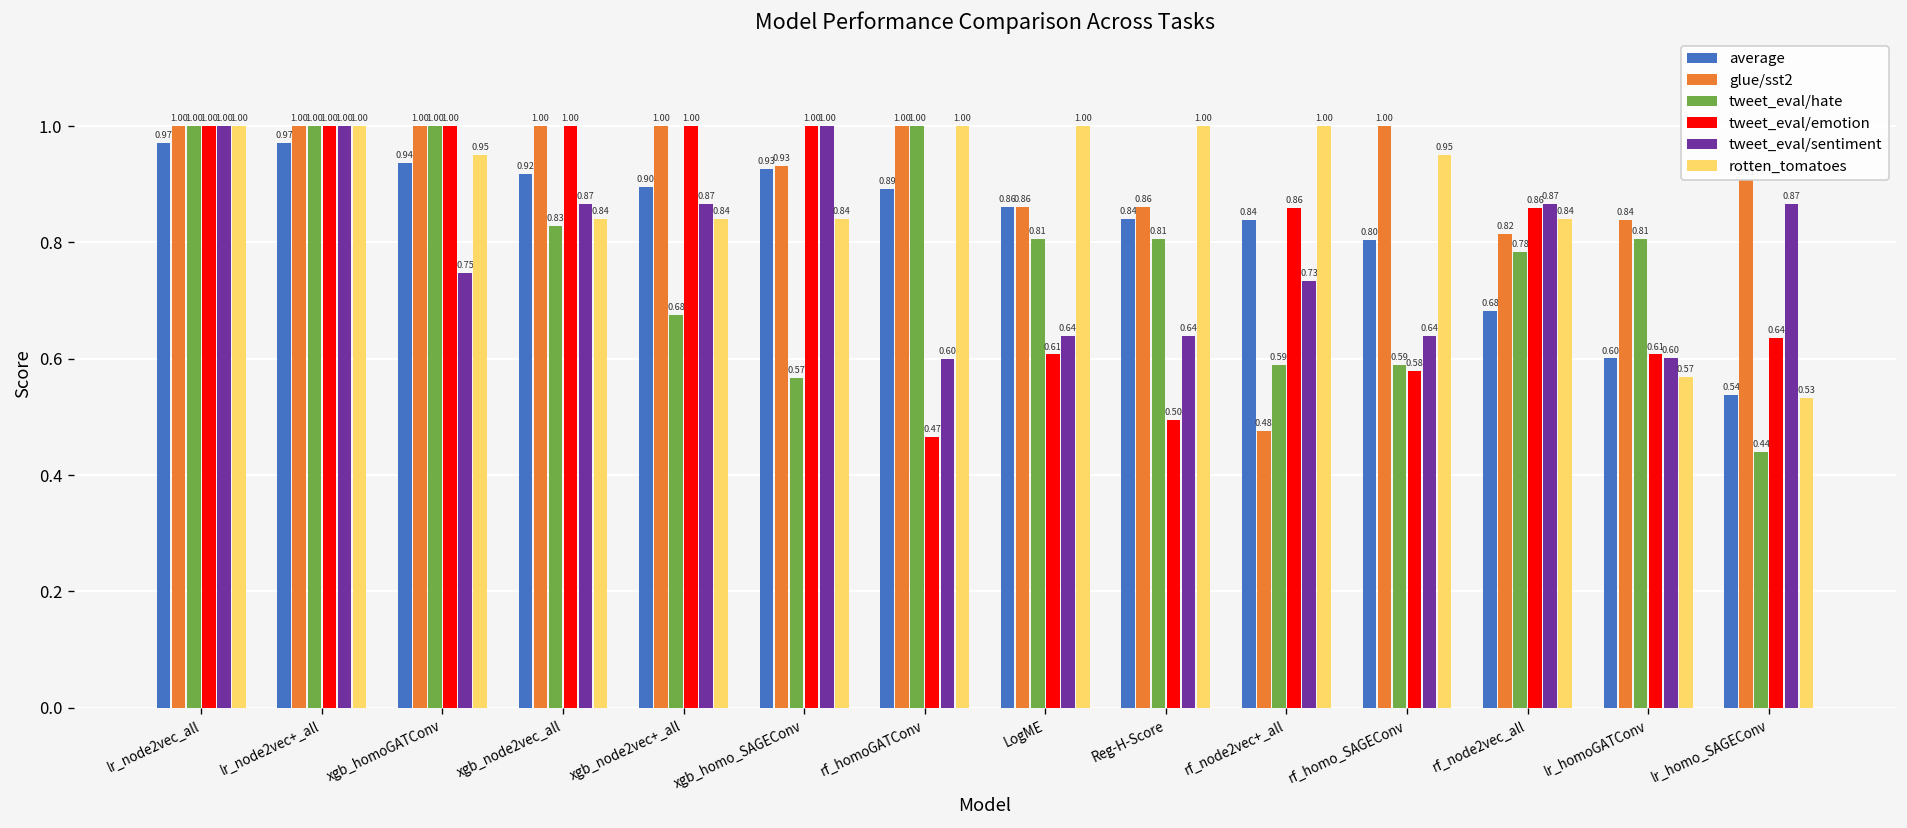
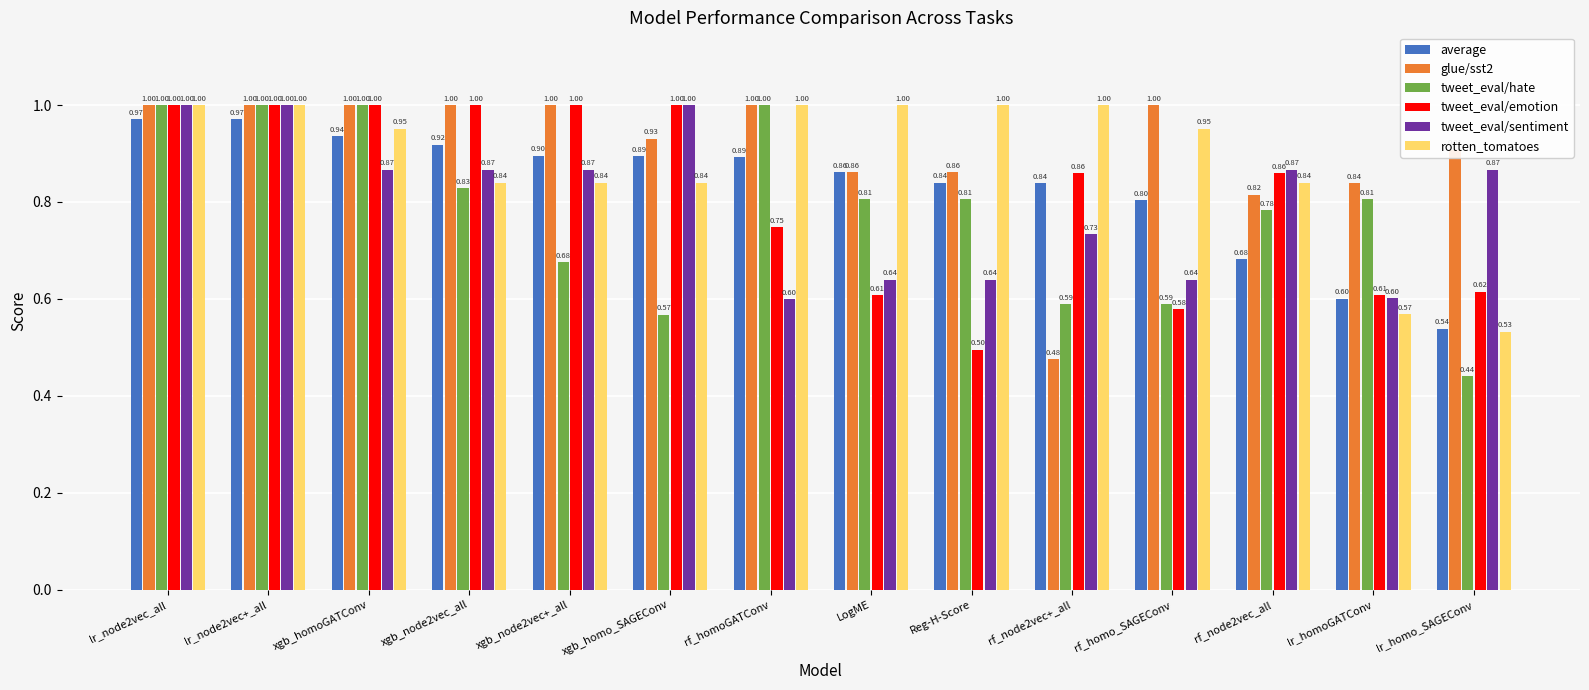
tweet_eval/sentiment, xgb_homoGATConv: 0.75 -> 0.87
average, xgb_homo_SAGEConv: 0.93 -> 0.89
tweet_eval/emotion, rf_homoGATConv: 0.47 -> 0.75
tweet_eval/emotion, lr_homo_SAGEConv: 0.64 -> 0.62
